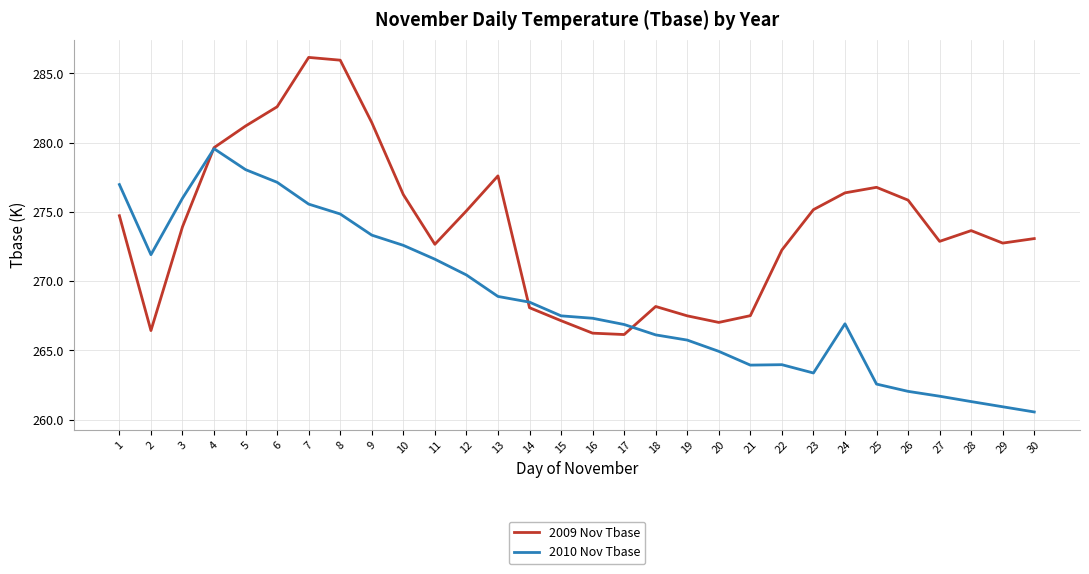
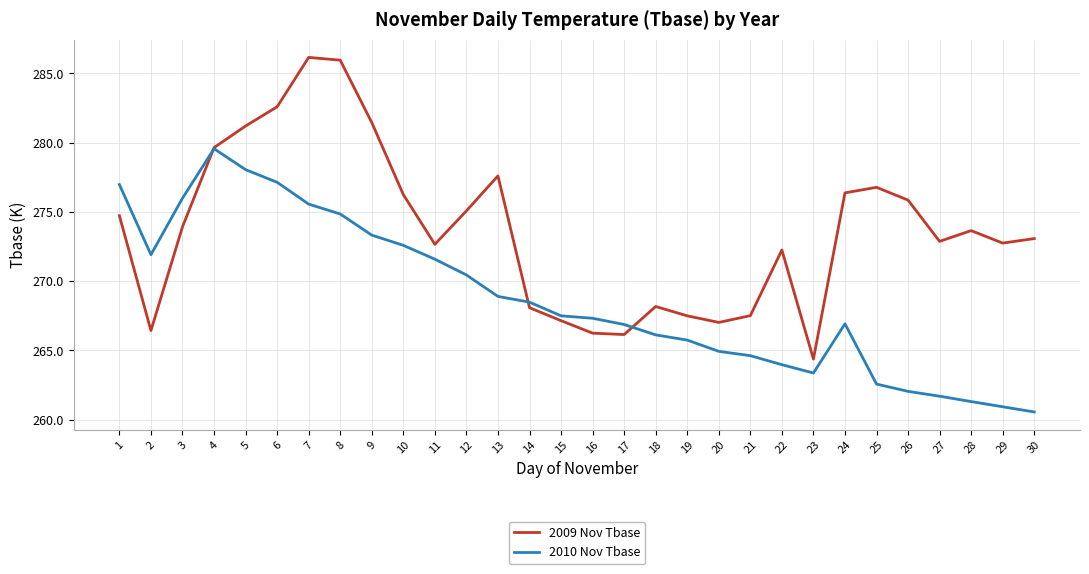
2010 Nov Tbase, 21: 263.9 -> 264.6
2009 Nov Tbase, 23: 275.2 -> 264.4
